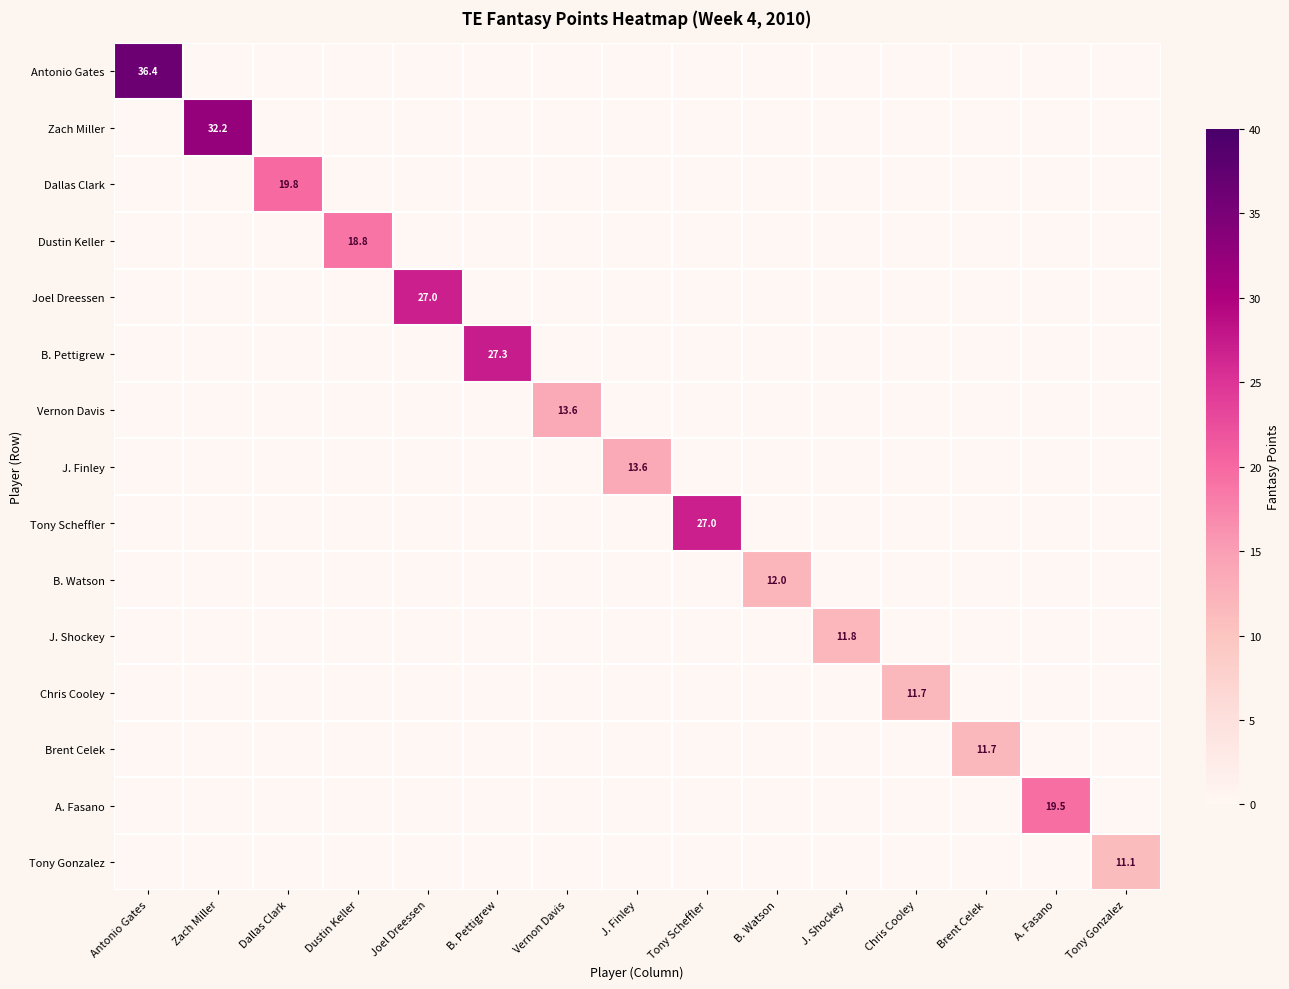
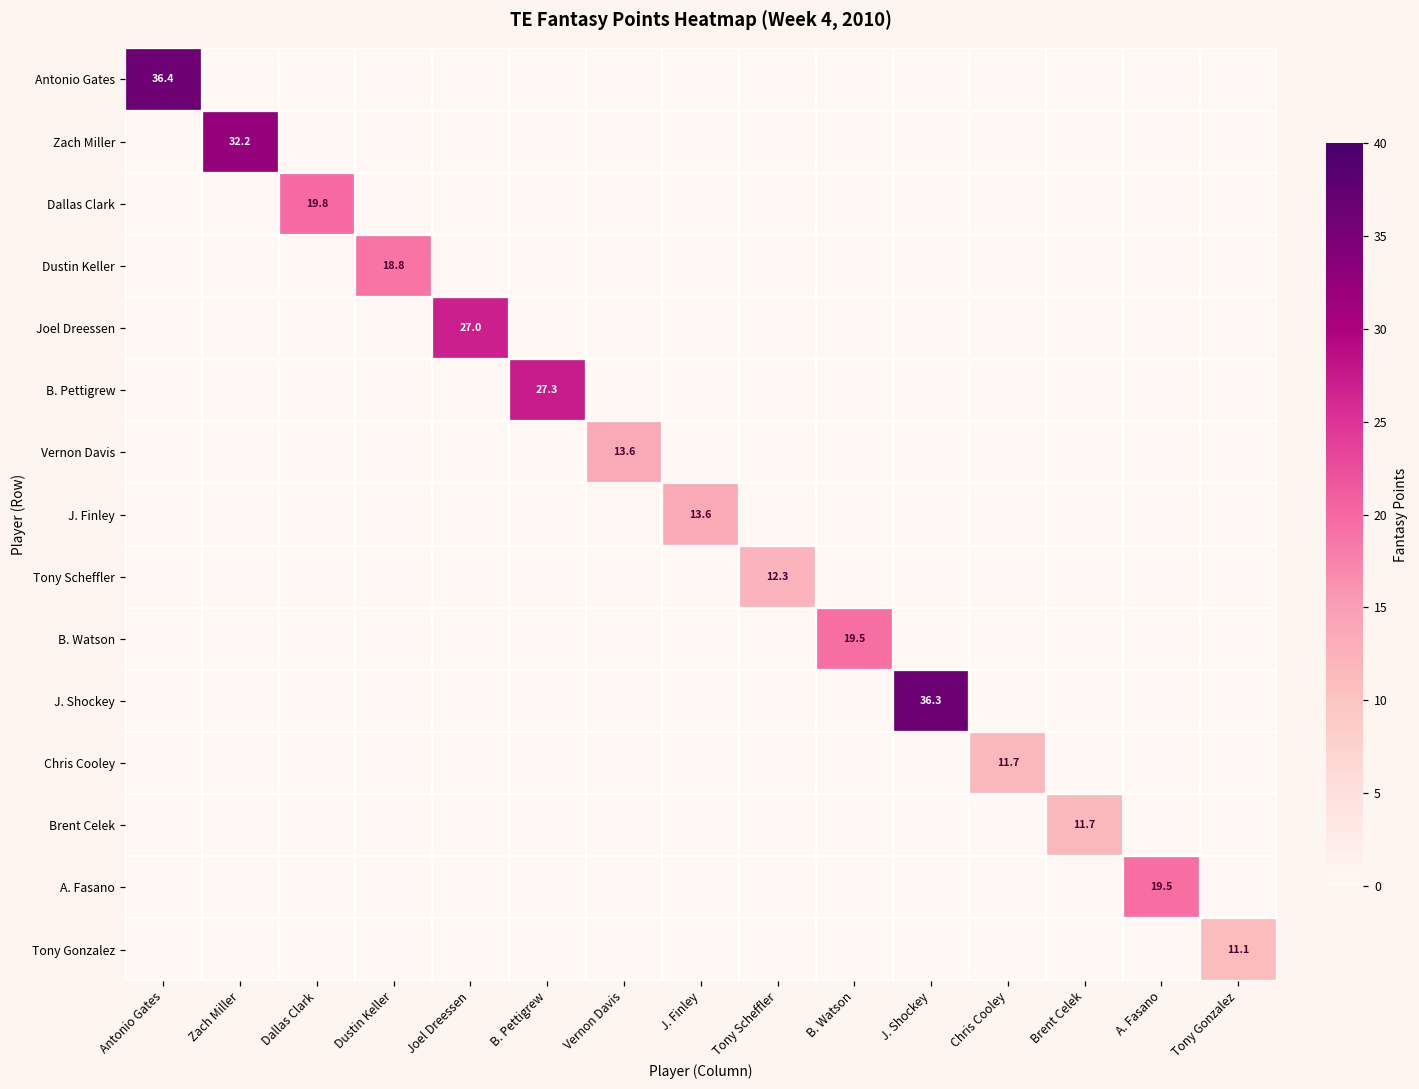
Tony Scheffler, Tony Scheffler: 27.0 -> 12.3
B. Watson, B. Watson: 12.0 -> 19.5
J. Shockey, J. Shockey: 11.8 -> 36.3
